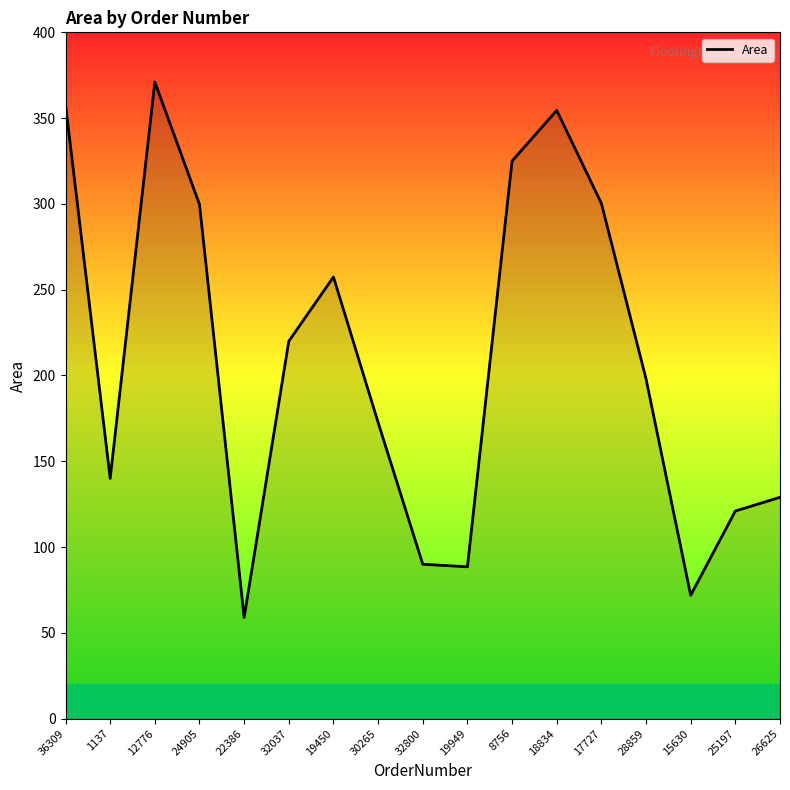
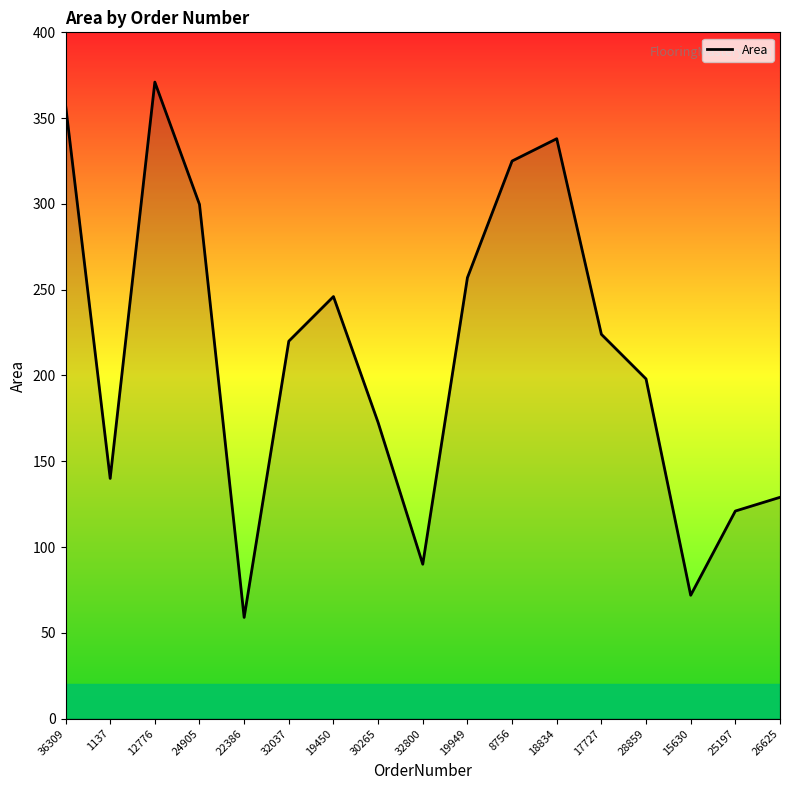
19450: 257 -> 246
19949: 89 -> 257
18834: 355 -> 338
17727: 300 -> 224
